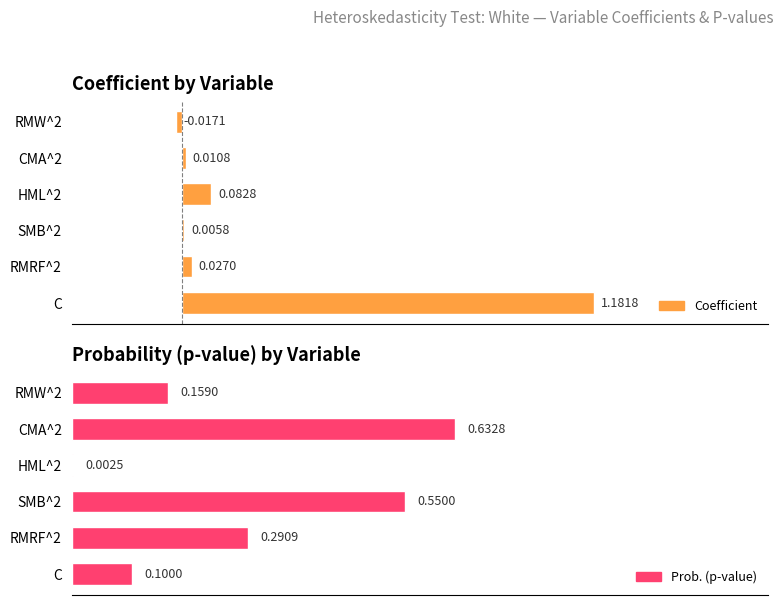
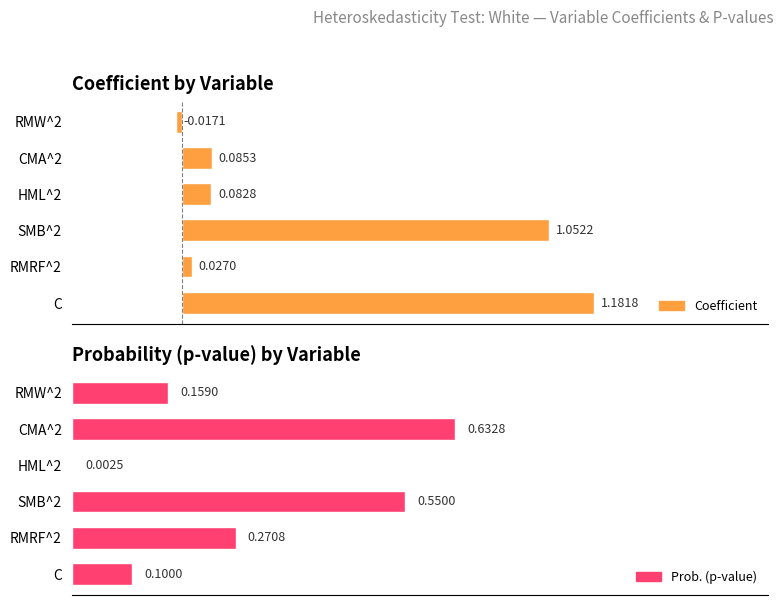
Coefficient by Variable, CMA^2: 0.0108 -> 0.0853
Coefficient by Variable, SMB^2: 0.0058 -> 1.0522
Probability (p-value) by Variable, RMRF^2: 0.2909 -> 0.2708
